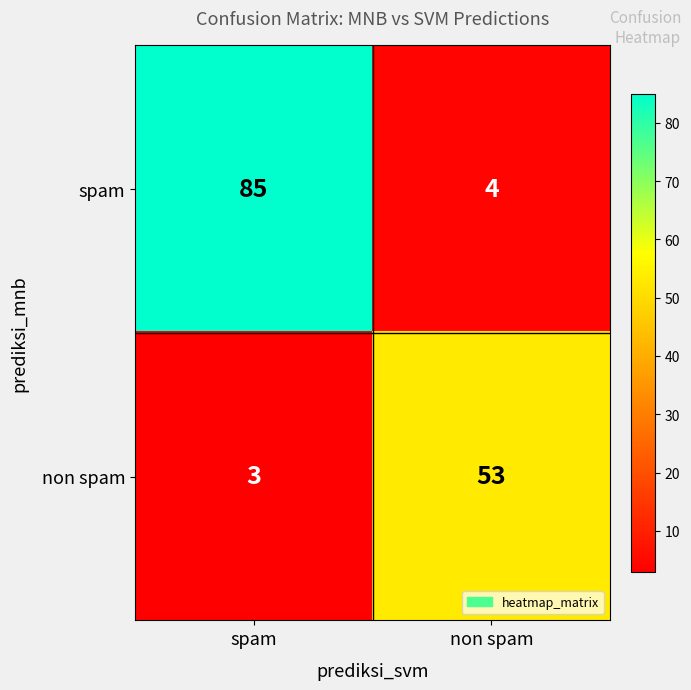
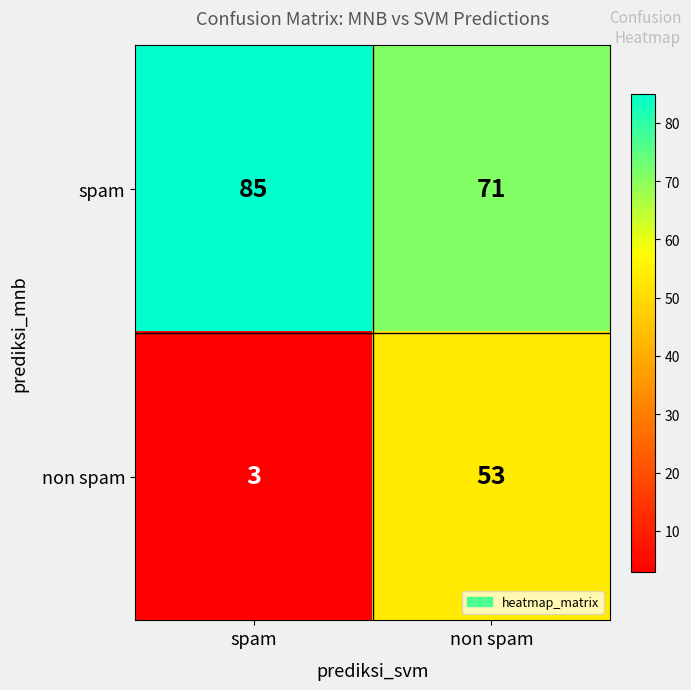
spam, non spam: 4 -> 71
